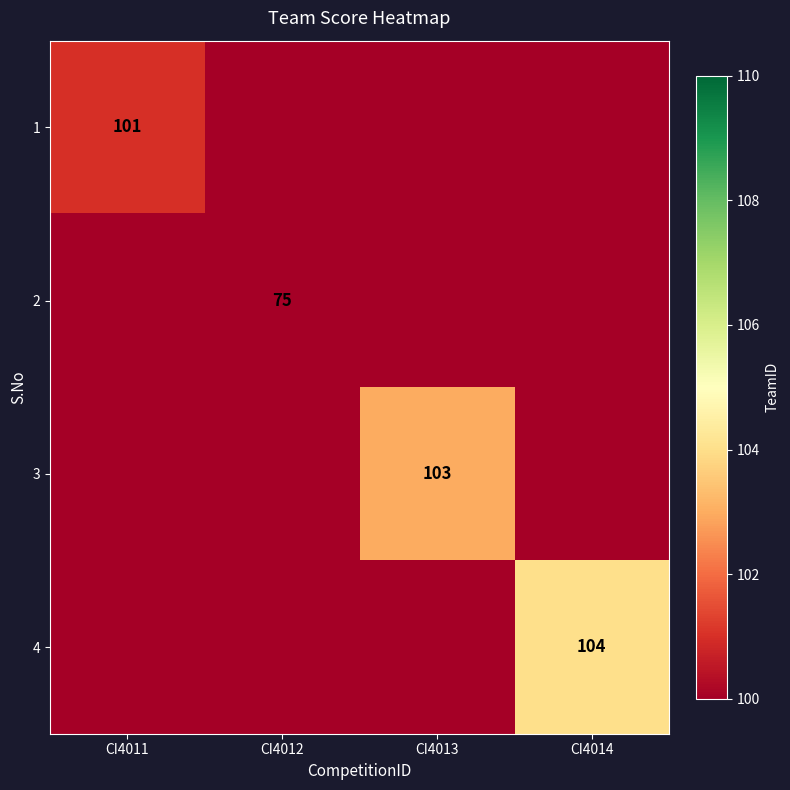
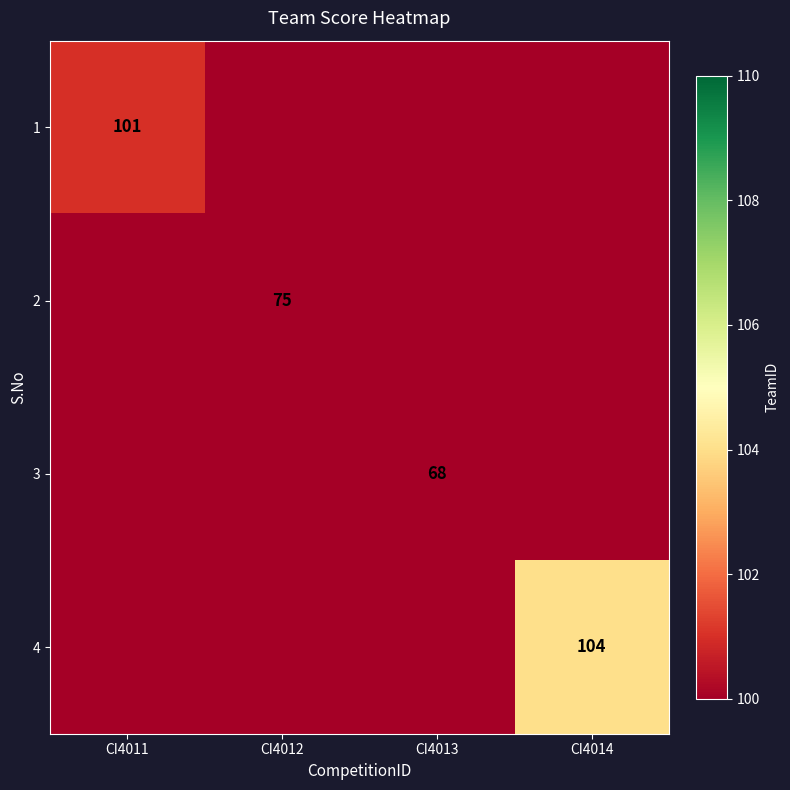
3, CI4013: 103 -> 68
